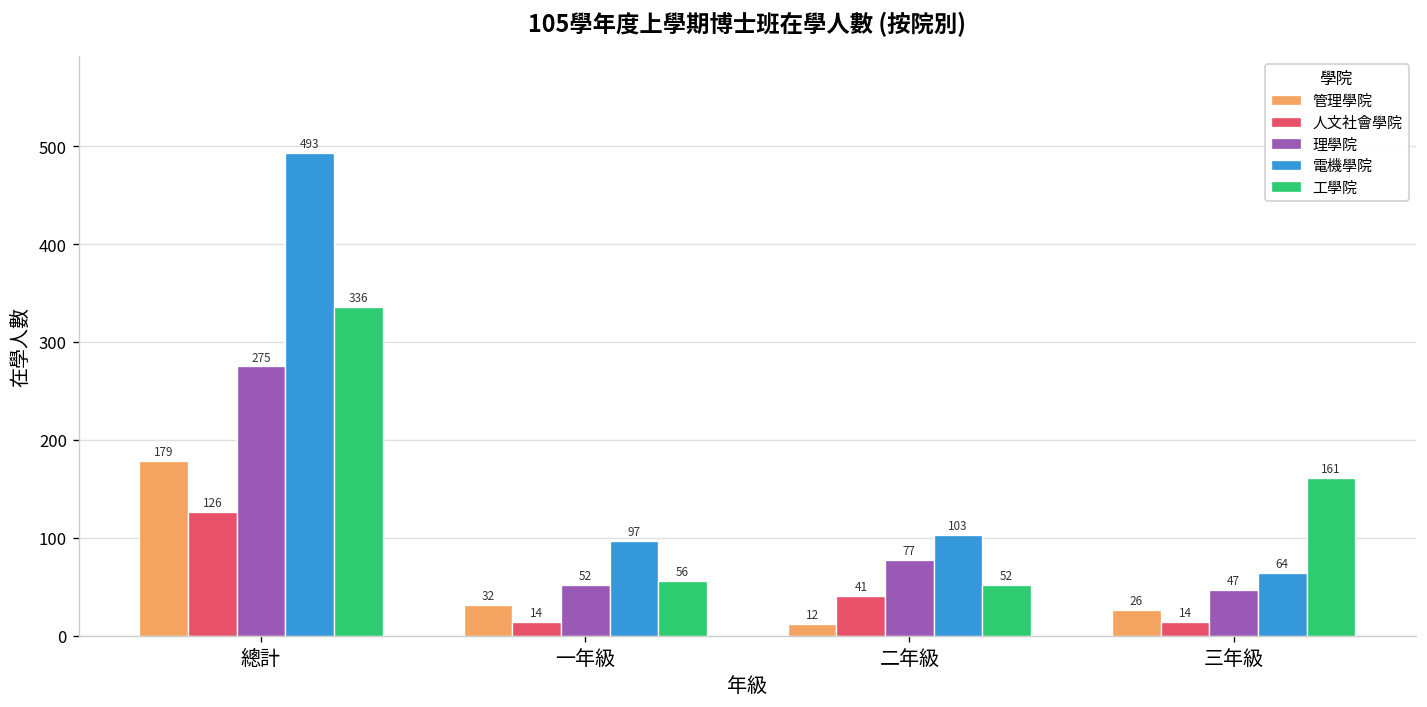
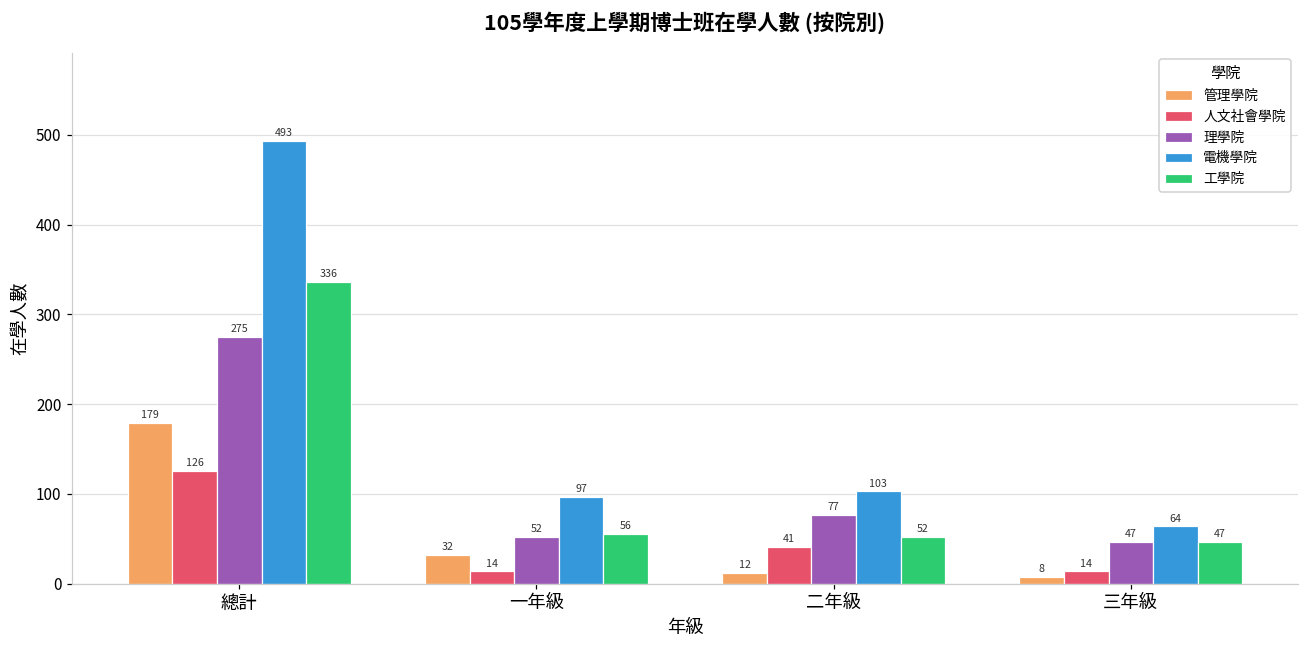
管理學院, 三年級: 26 -> 8
工學院, 三年級: 161 -> 47
